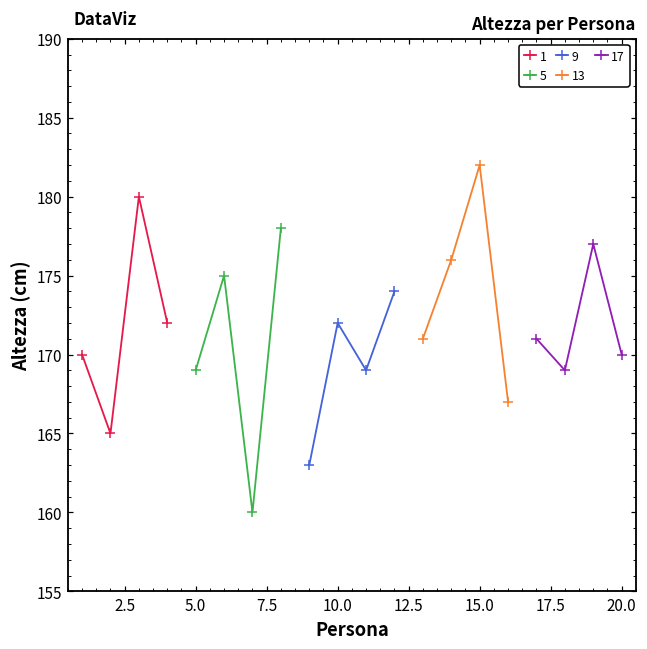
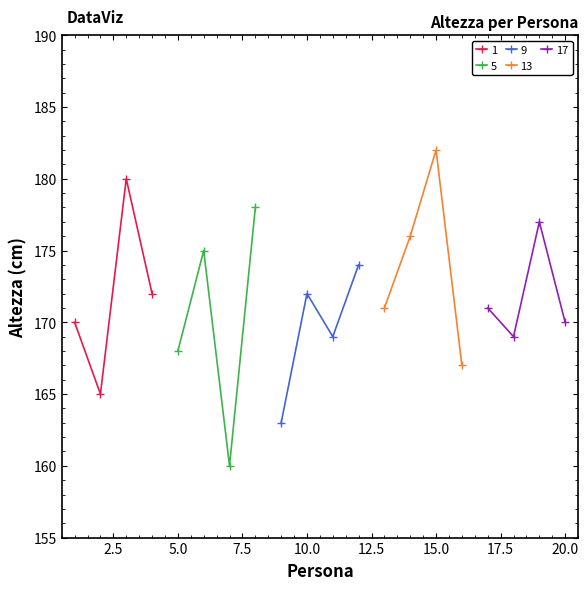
5, 5.0: 169 -> 168
